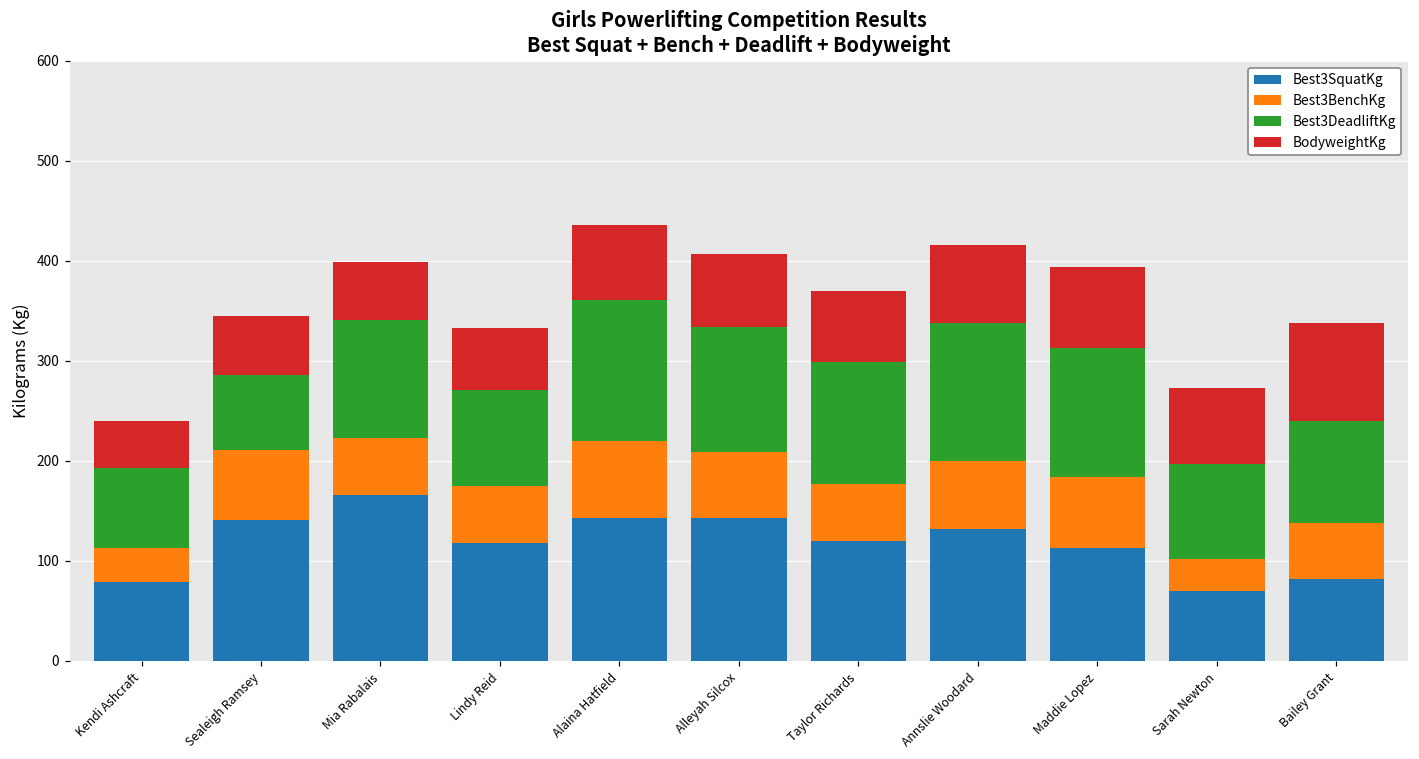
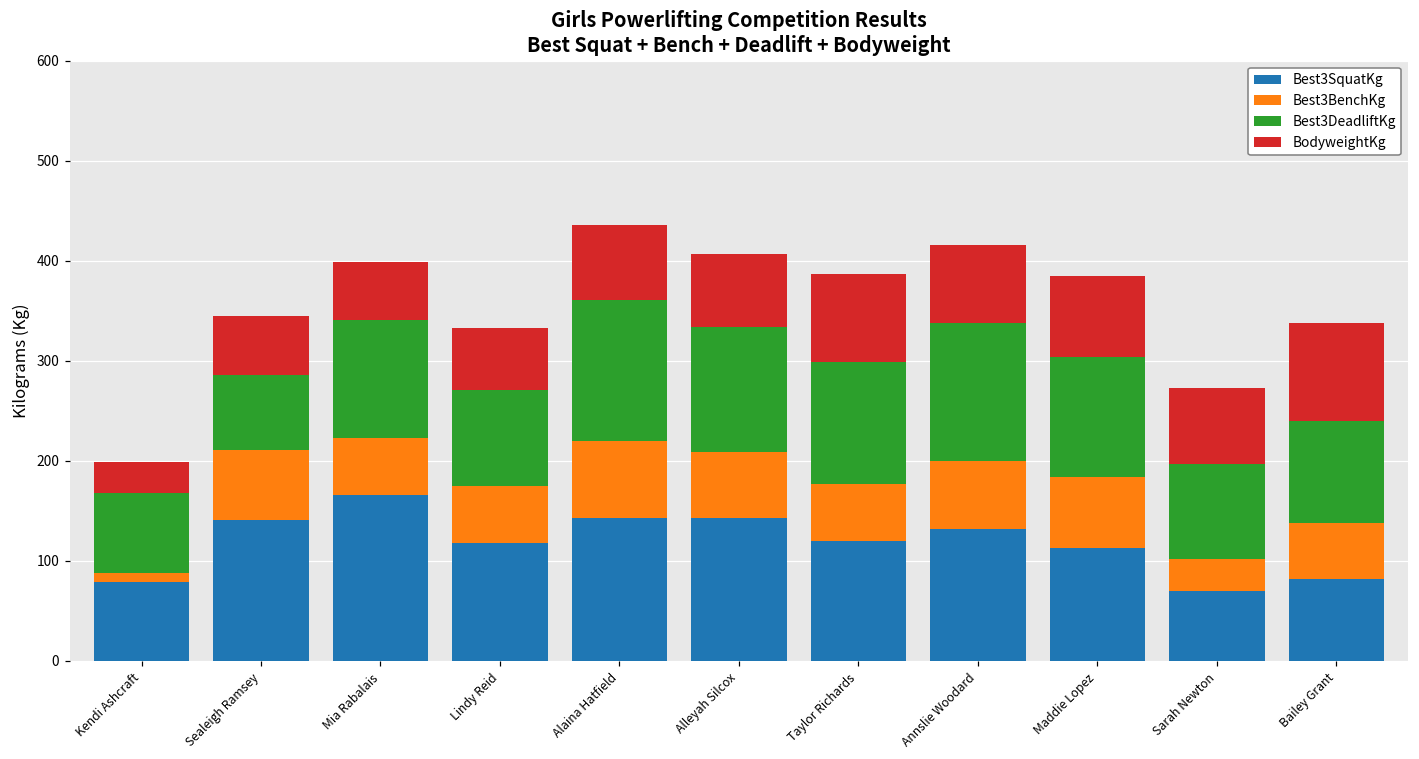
Best3BenchKg, Kendi Ashcraft: 30 -> 10
BodyweightKg, Kendi Ashcraft: 50 -> 30
BodyweightKg, Taylor Richards: 70 -> 90
Best3DeadliftKg, Maddie Lopez: 130 -> 120
